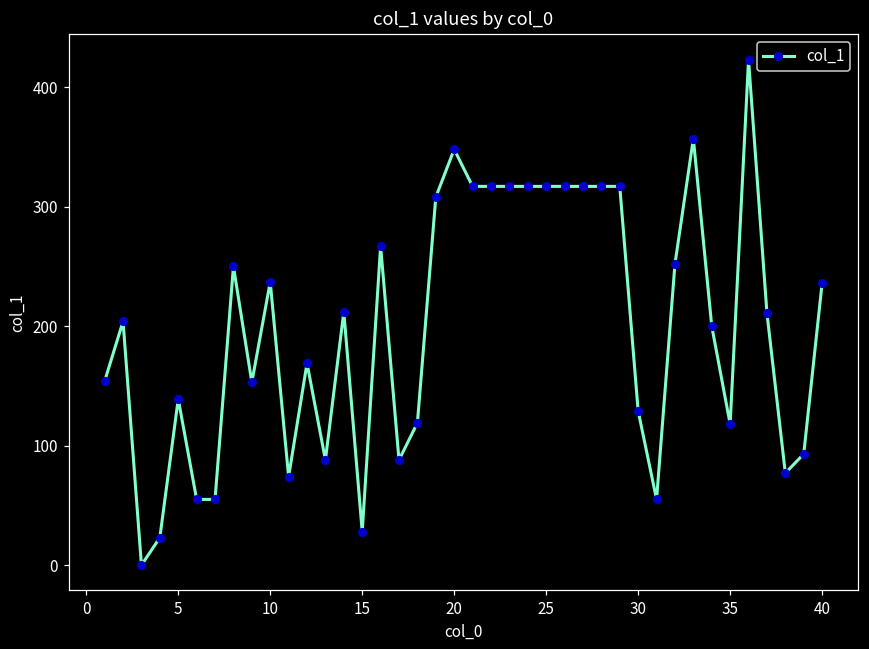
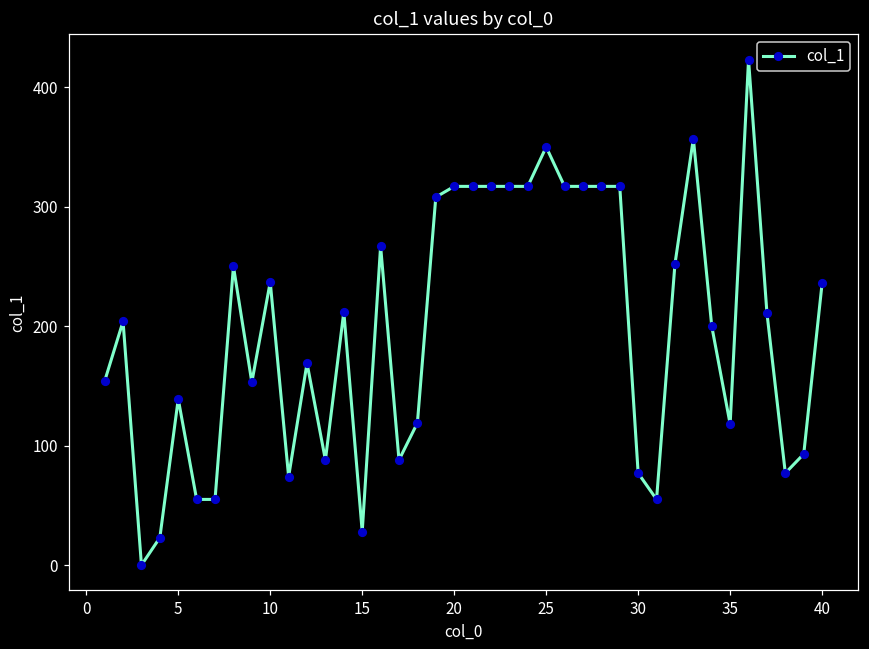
20: 348 -> 317
25: 317 -> 350
30: 129 -> 77
